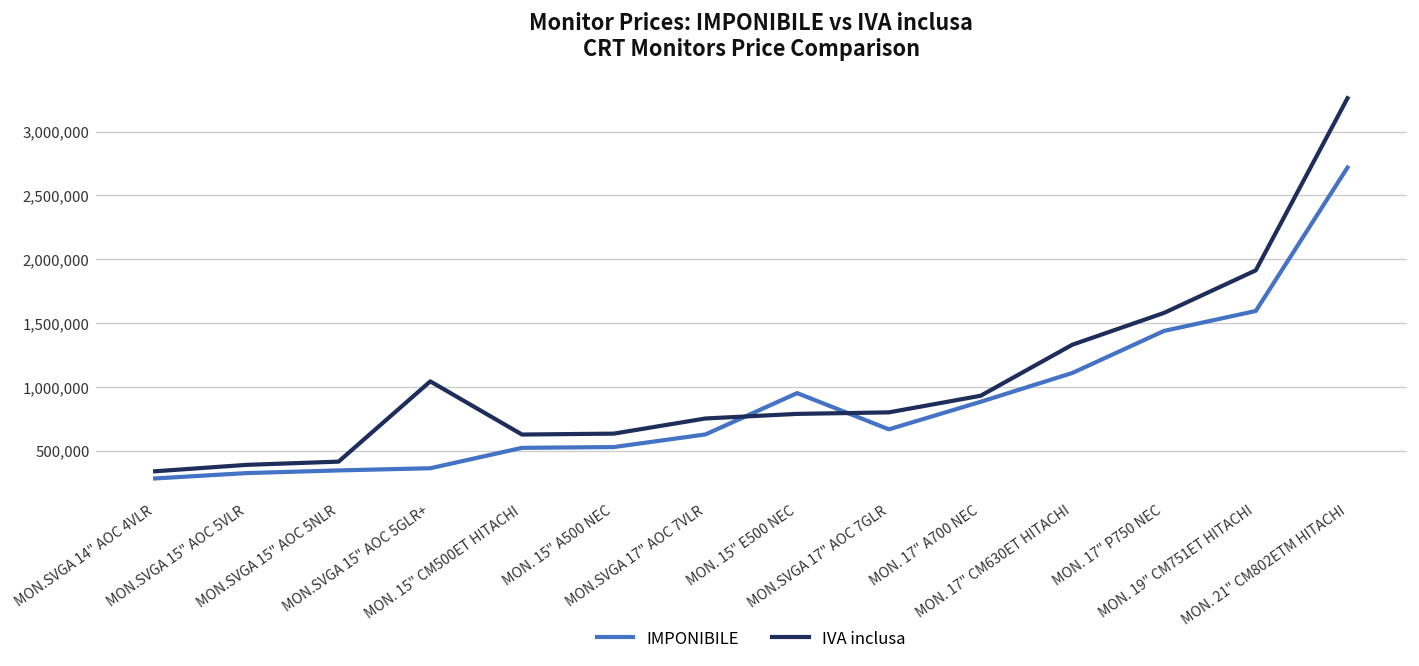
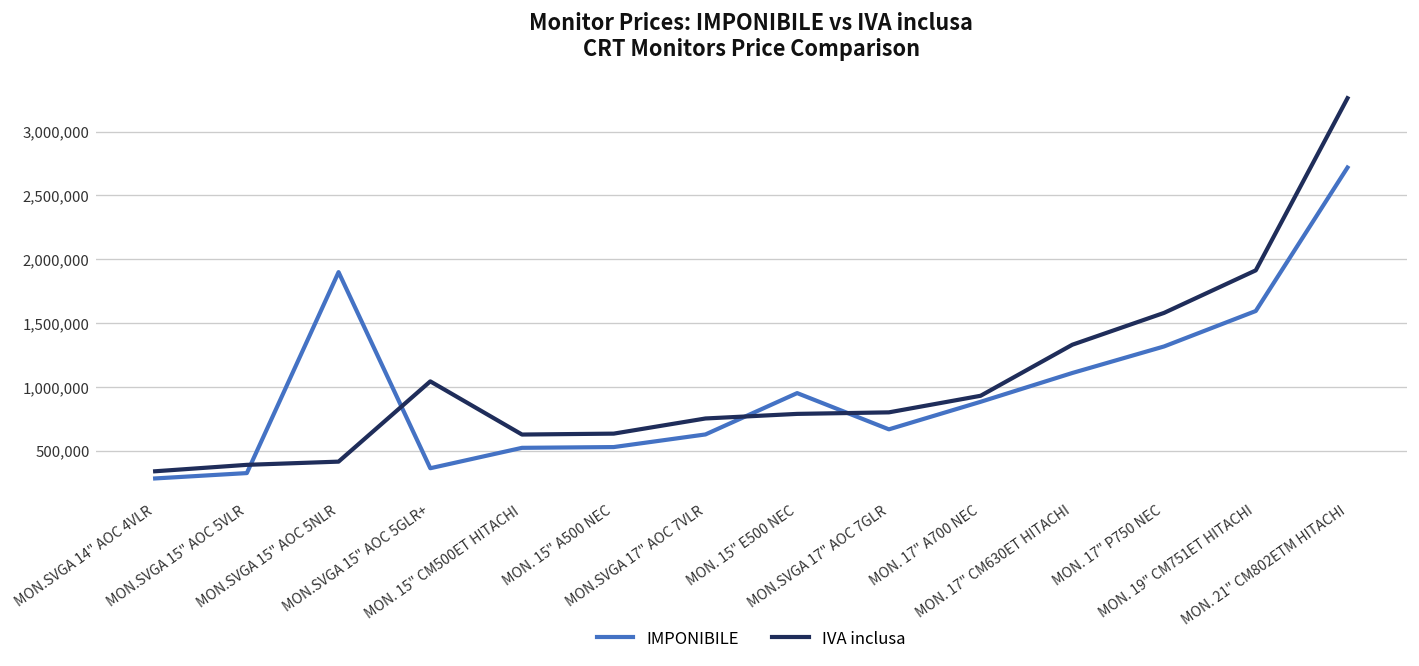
IMPONIBILE, MON.SVGA 15" AOC 5NLR: 340,000 -> 1,900,000
IMPONIBILE, MON. 17" P750 NEC: 1,440,000 -> 1,320,000
